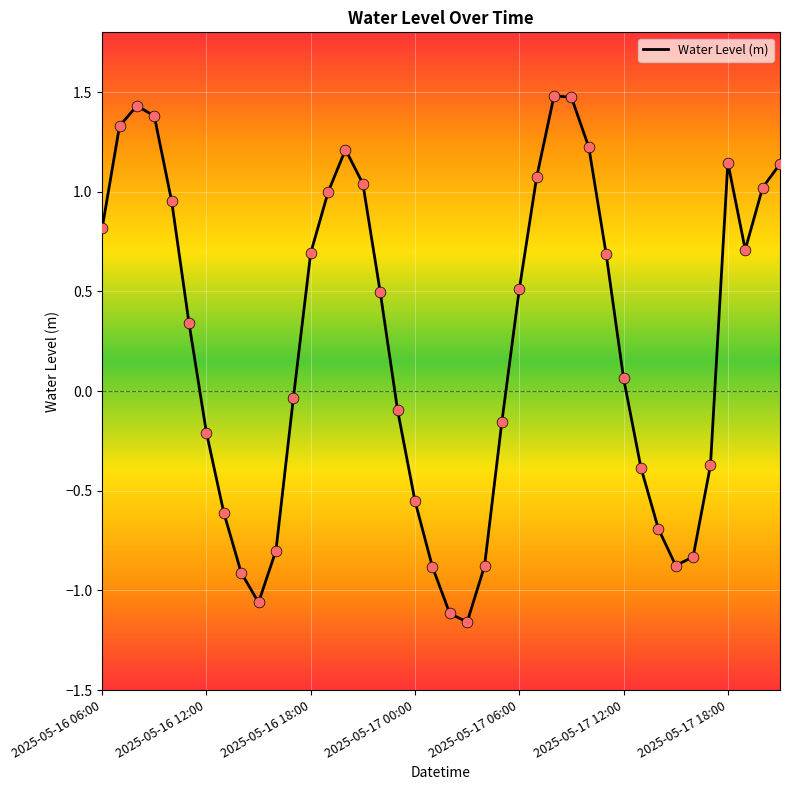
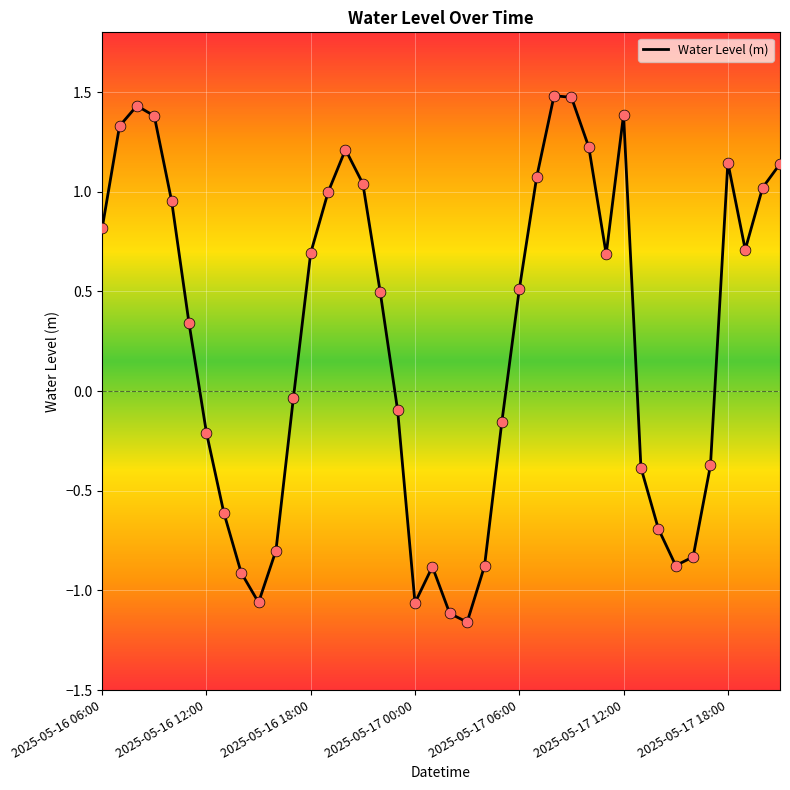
2025-05-17 00:00: -0.55 -> -1.06
2025-05-17 12:00: 0.06 -> 1.39
